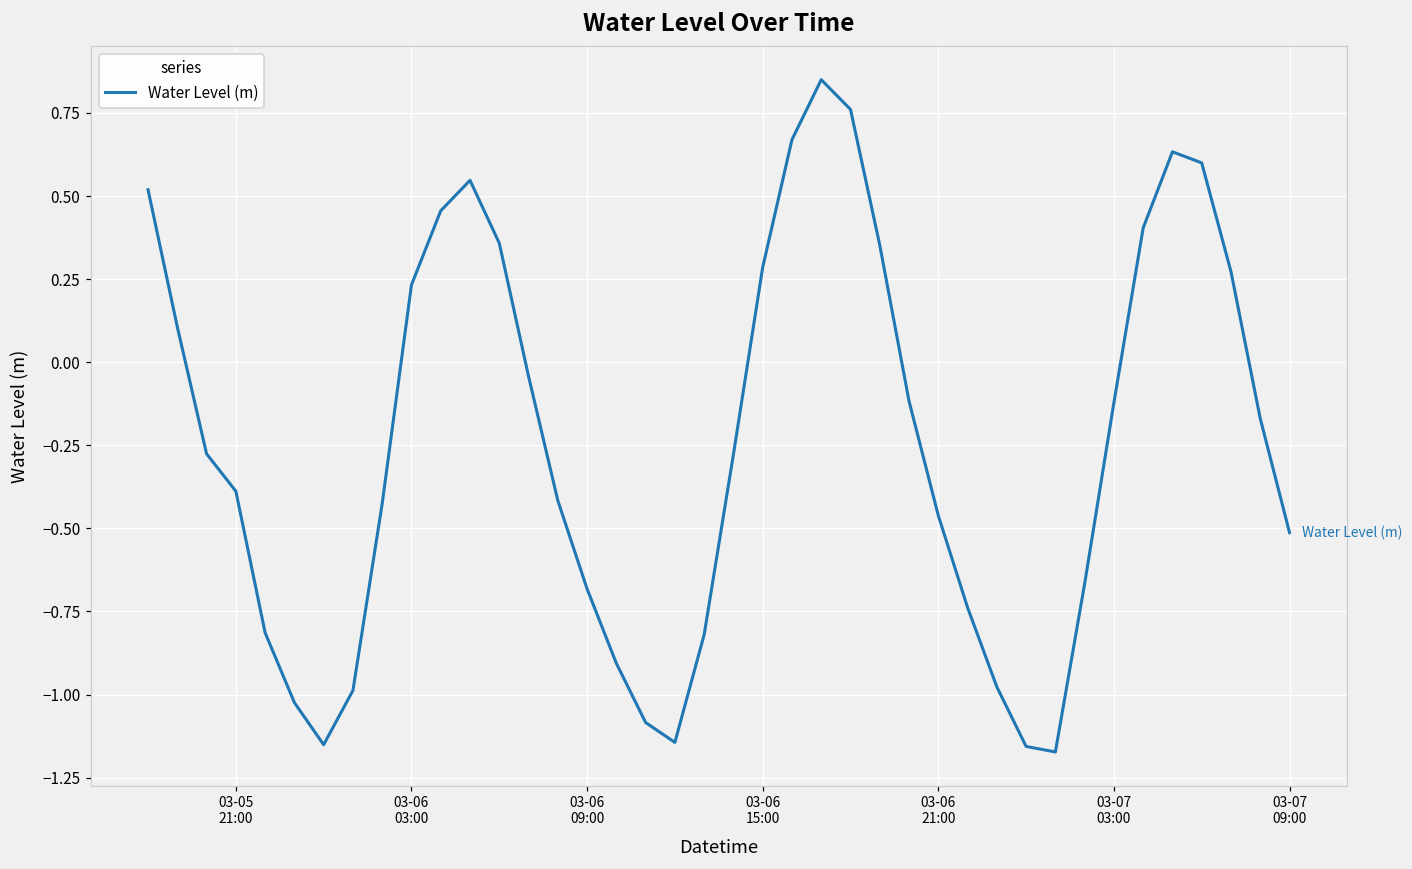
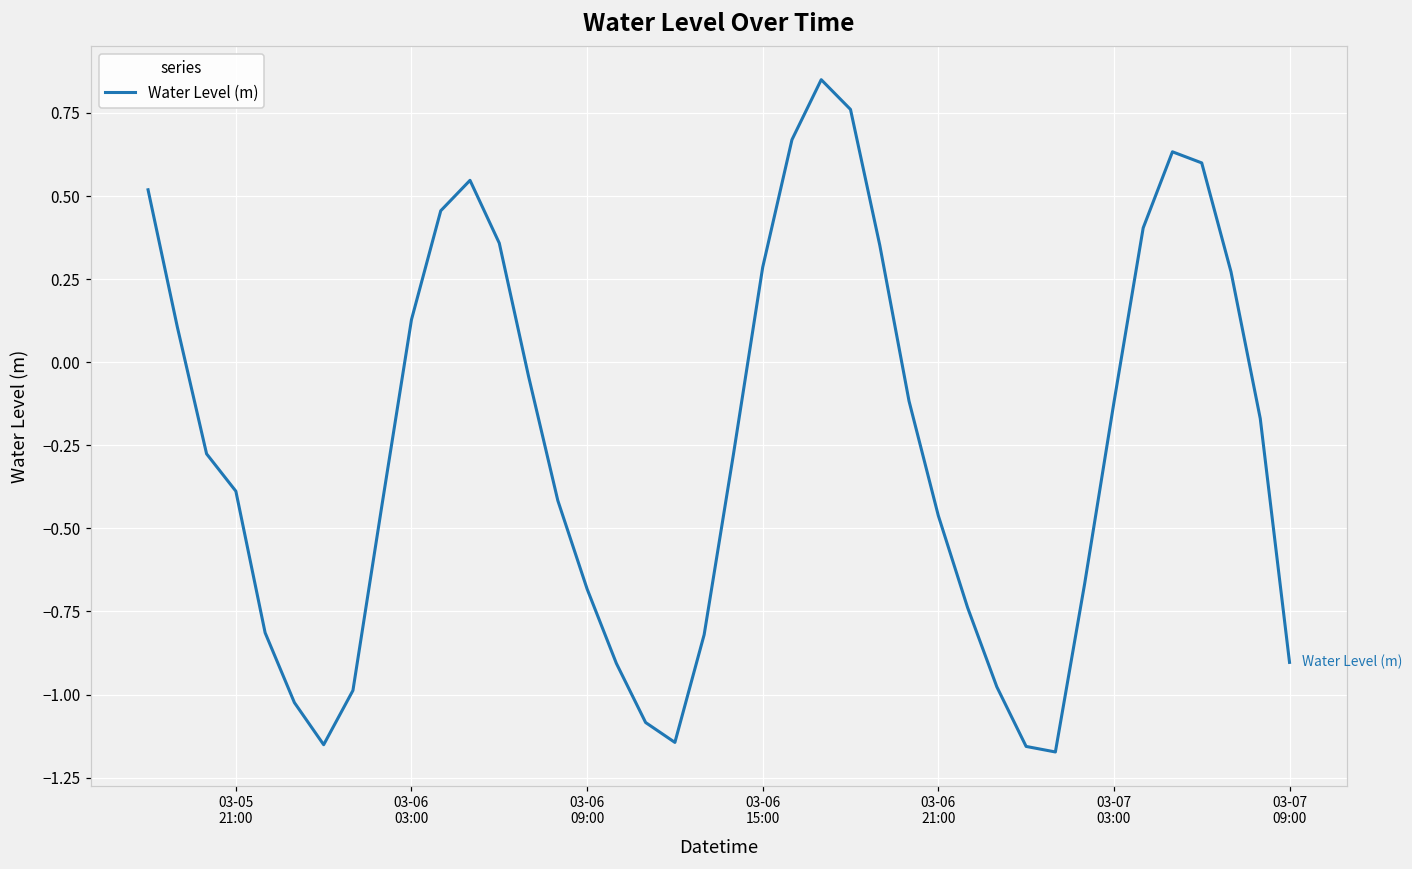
03-06 03:00: 0.23 -> 0.13
03-07 09:00: -0.51 -> -0.90
